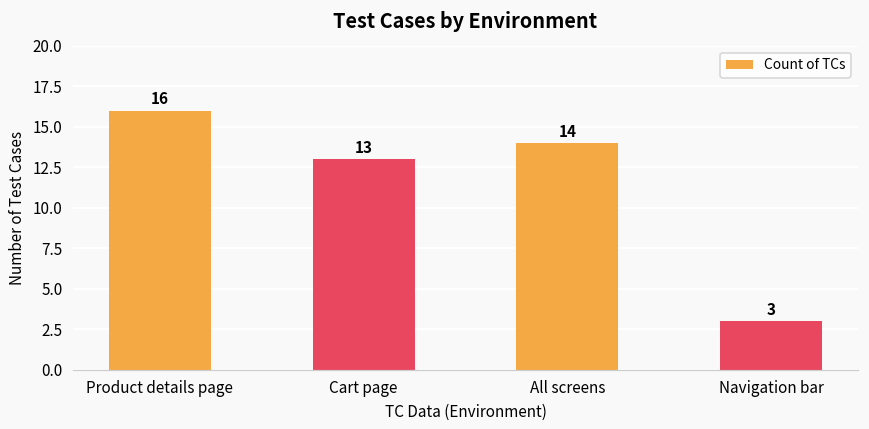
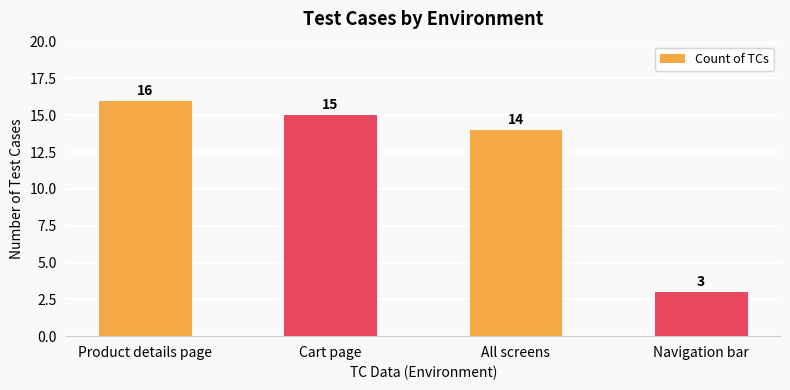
Cart page: 13 -> 15
